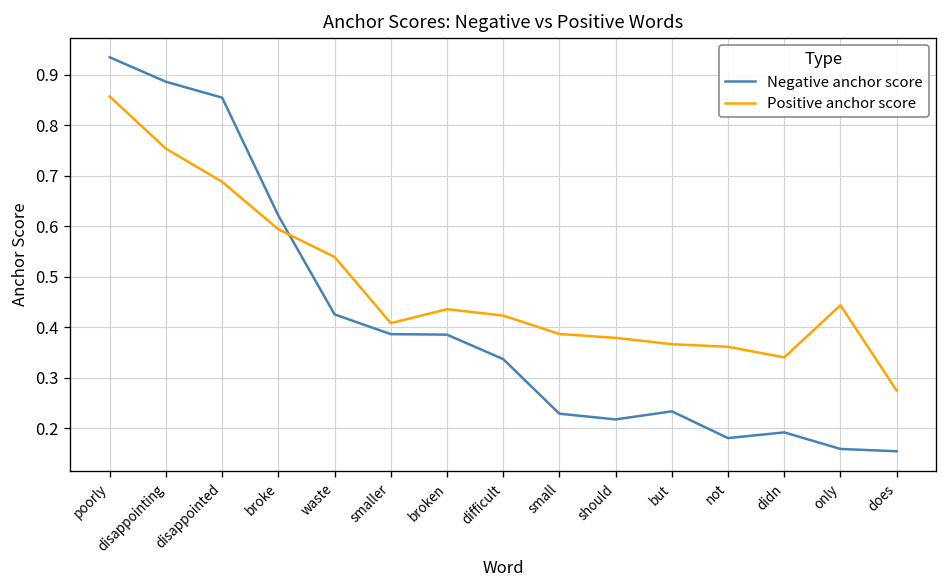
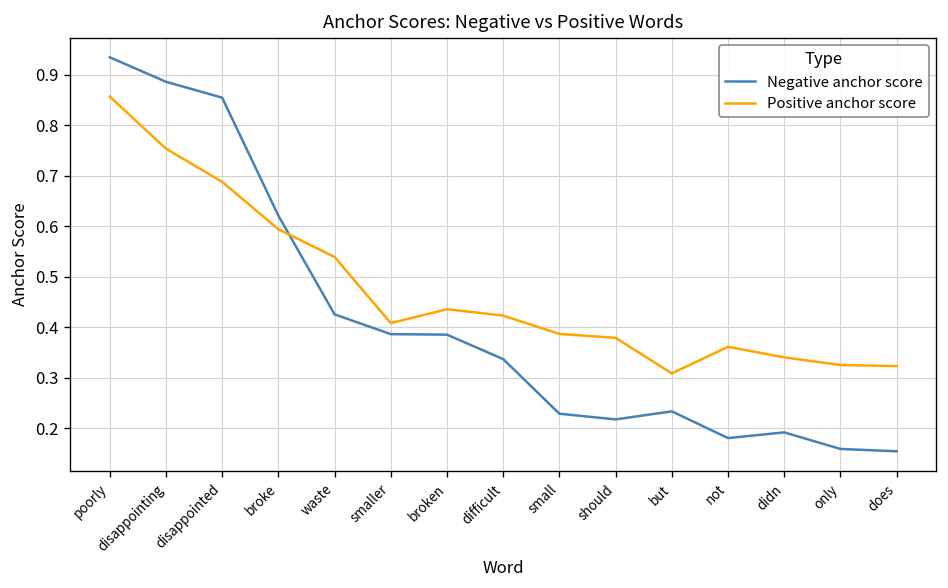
Positive anchor score, but: 0.37 -> 0.31
Positive anchor score, only: 0.44 -> 0.33
Positive anchor score, does: 0.27 -> 0.32
